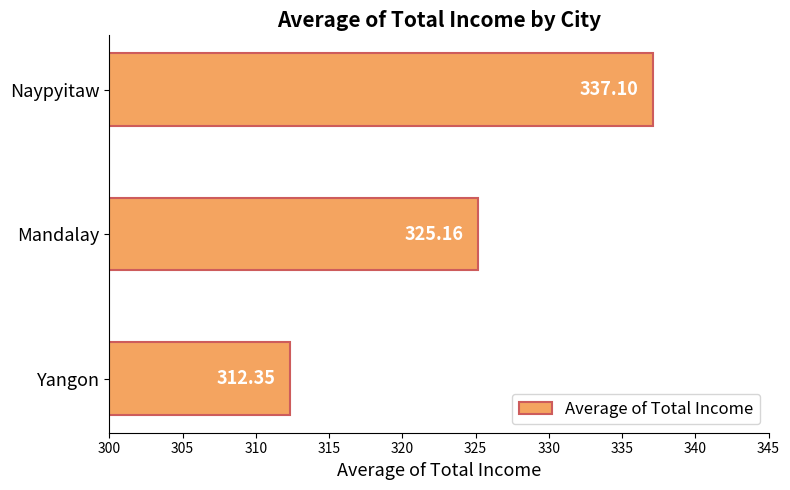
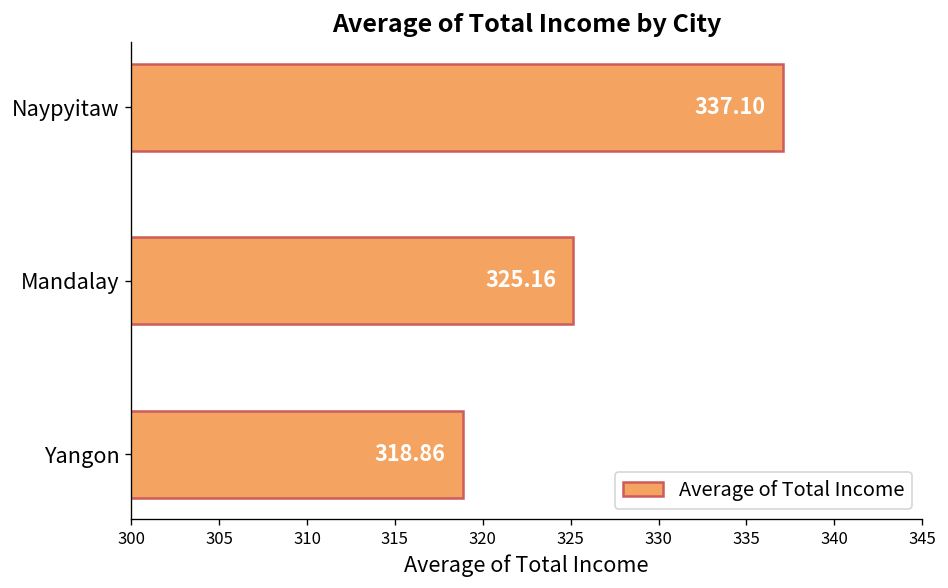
Yangon: 312.35 -> 318.86
